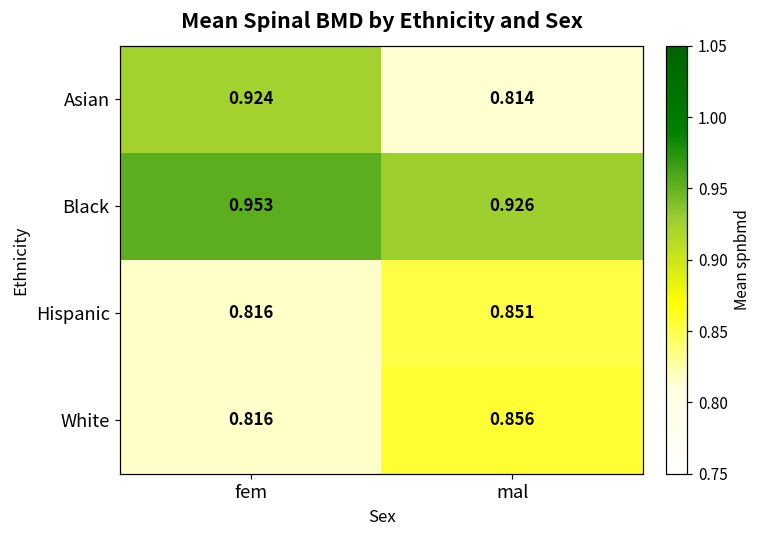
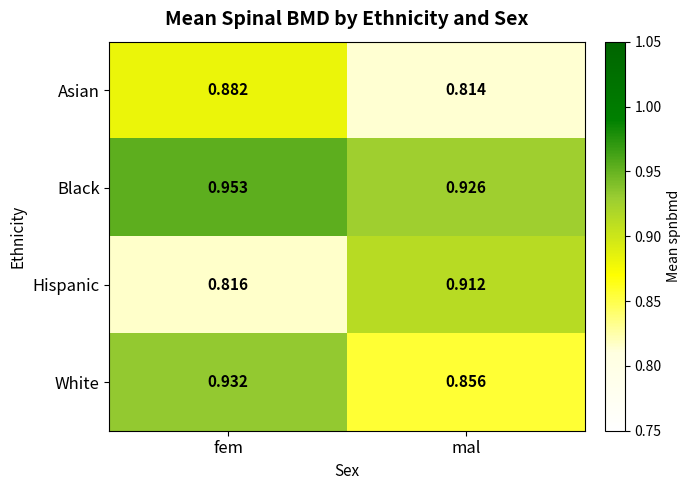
Asian, fem: 0.924 -> 0.882
Hispanic, mal: 0.851 -> 0.912
White, fem: 0.816 -> 0.932
